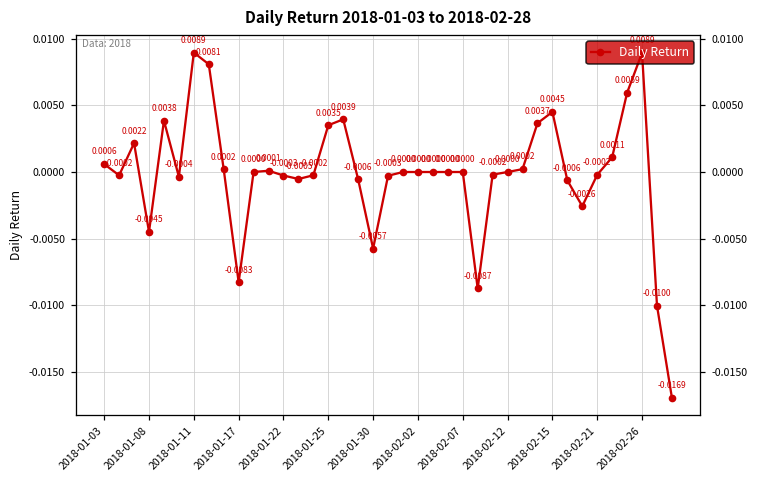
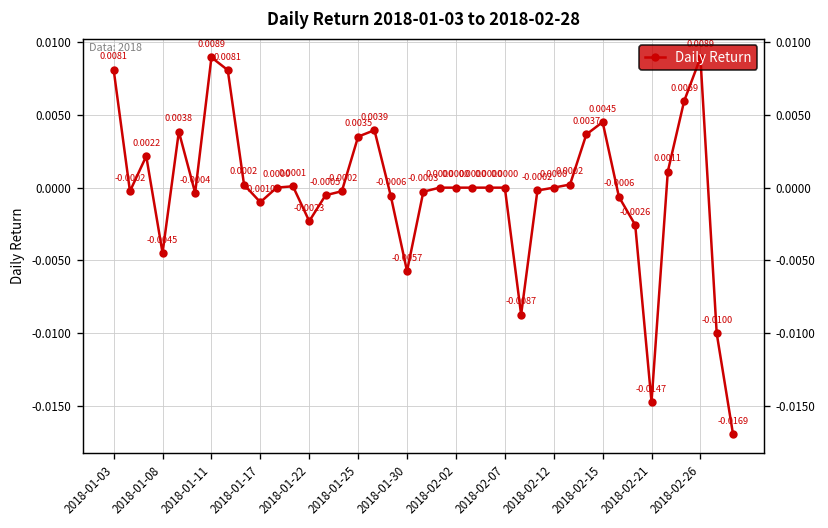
2018-01-03: 0.0006 -> 0.0081
2018-01-17: -0.0083 -> -0.0010
2018-01-22: -0.0003 -> -0.0023
2018-02-21: -0.0002 -> -0.0147
